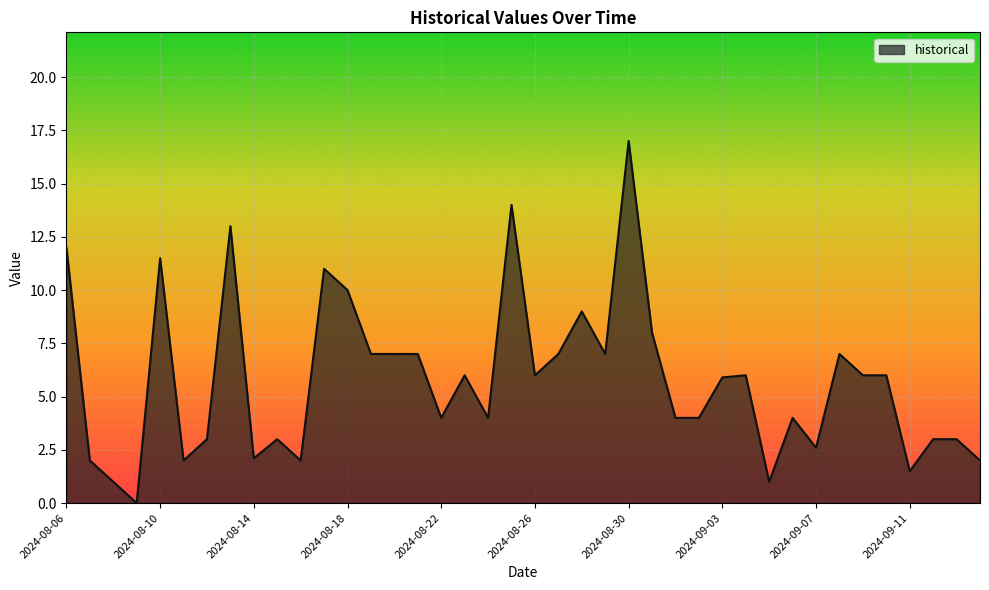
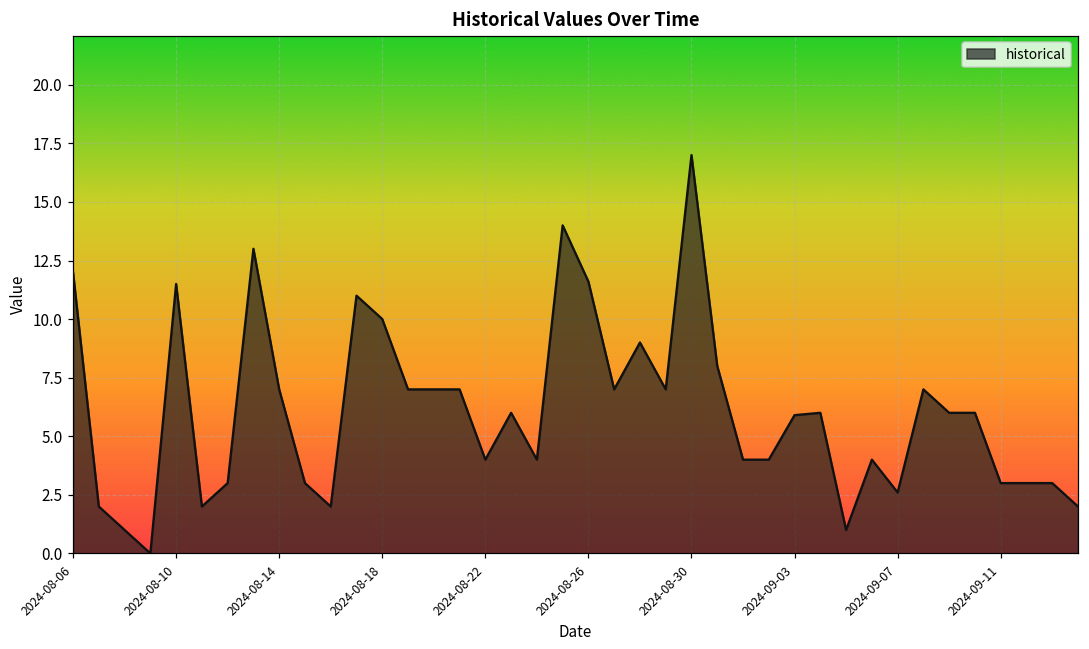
2024-08-14: 2.1 -> 7.0
2024-08-26: 6.0 -> 11.6
2024-09-11: 1.5 -> 3.0
